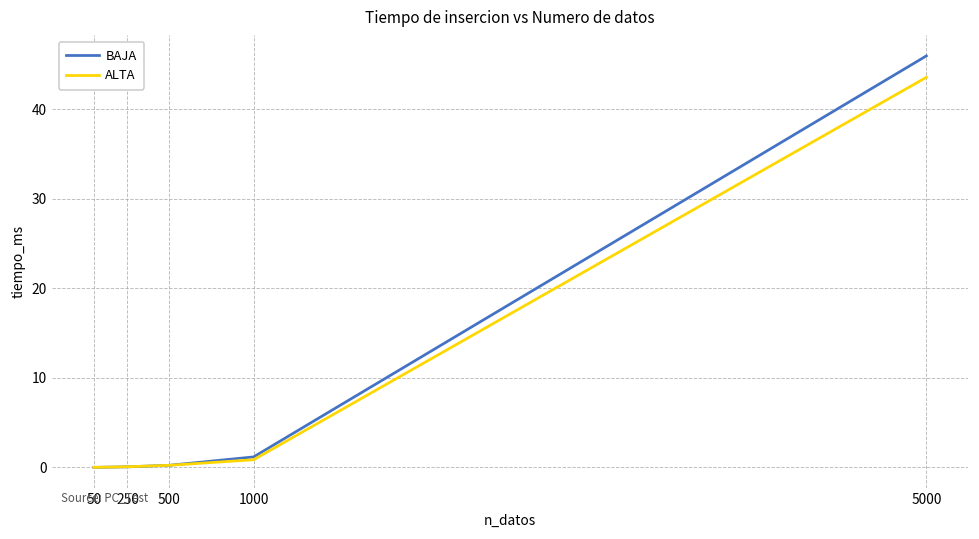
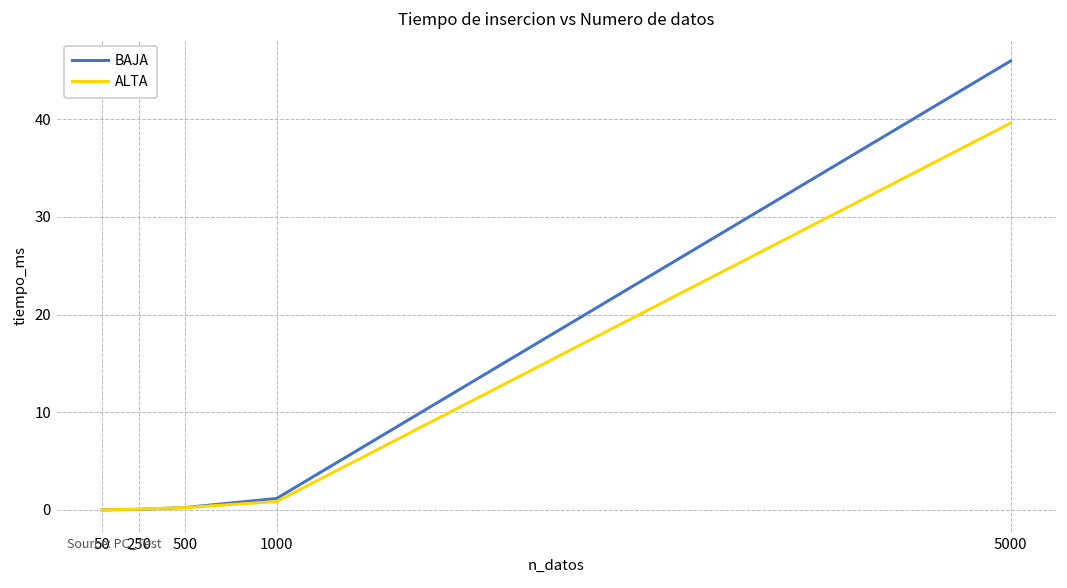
ALTA, 5000: 44 -> 40
